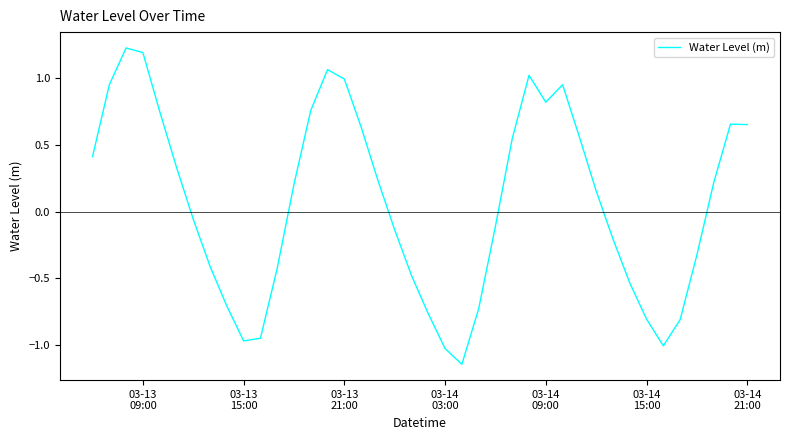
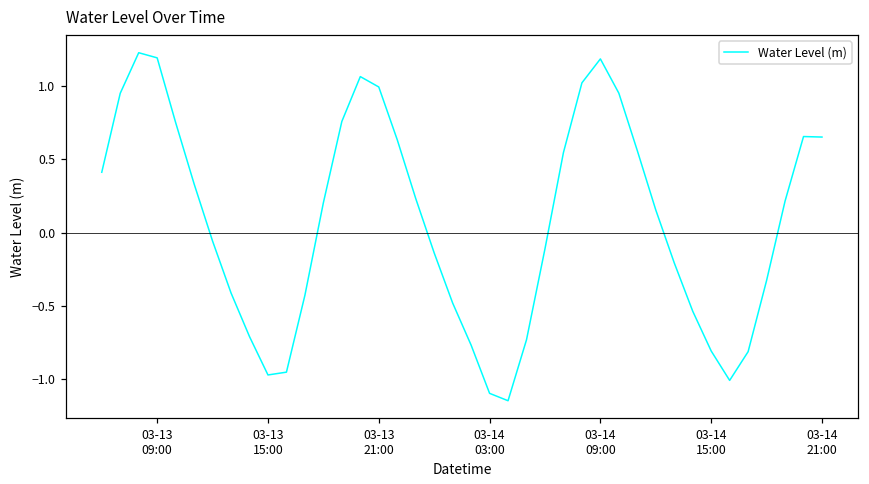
03-14 03:00: -1.03 -> -1.10
03-14 09:00: 0.82 -> 1.19
